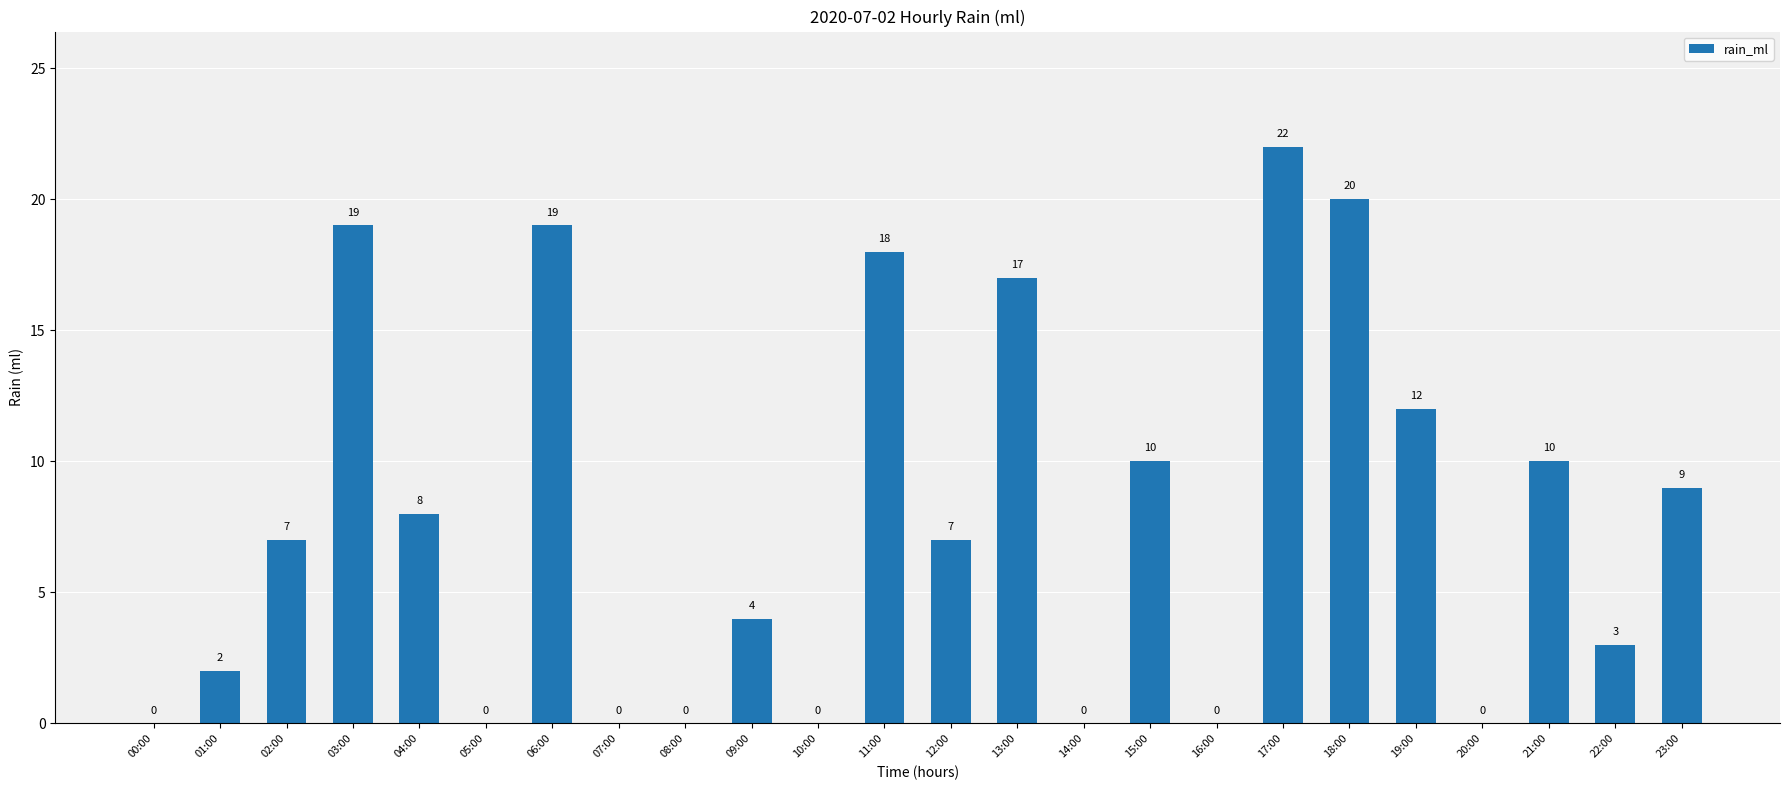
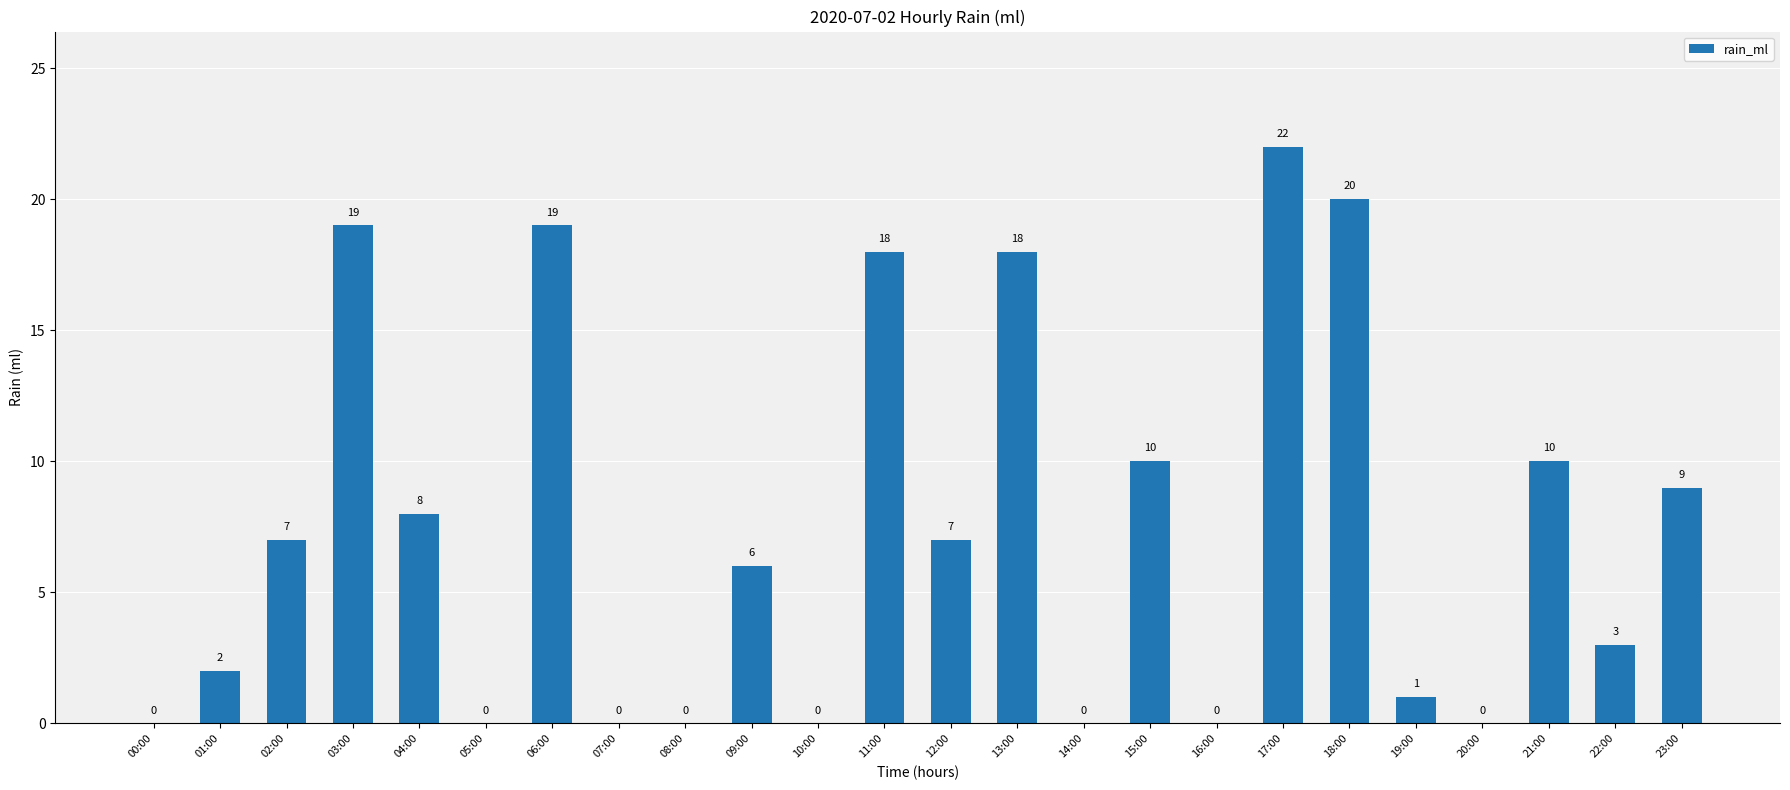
09:00: 4 -> 6
13:00: 17 -> 18
19:00: 12 -> 1
